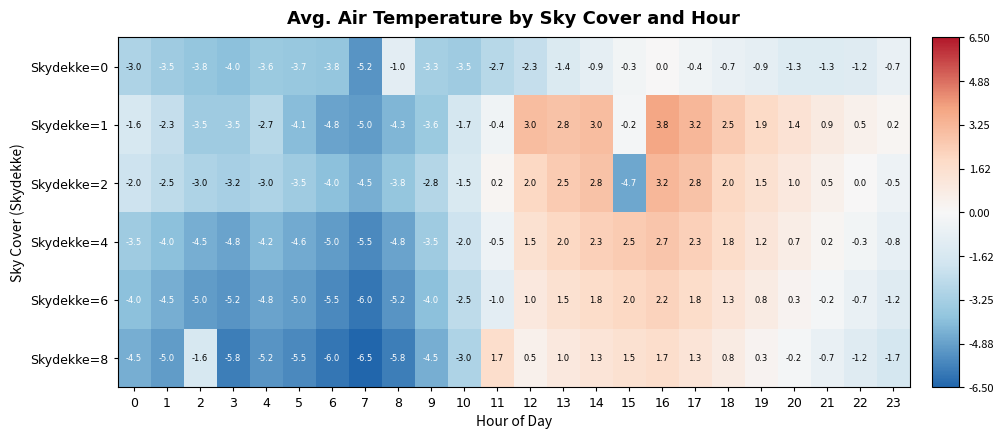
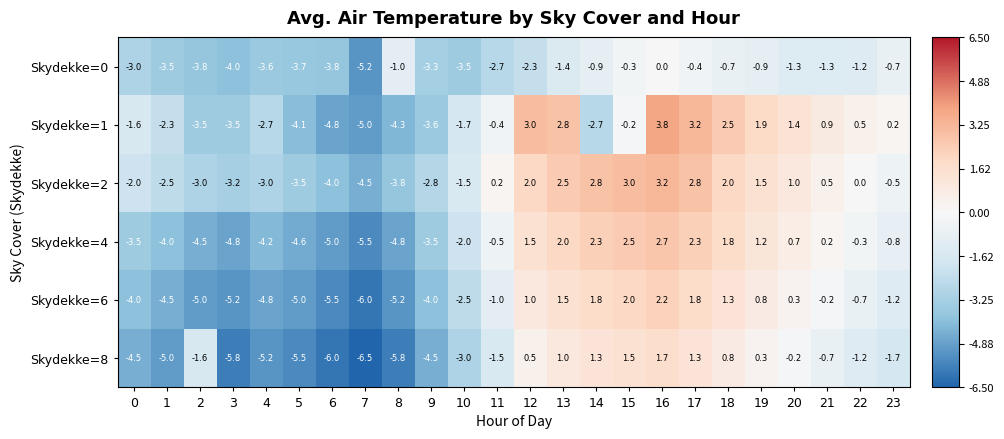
Skydekke=1, 14: 3.0 -> -2.7
Skydekke=2, 15: -4.7 -> 3.0
Skydekke=8, 11: 1.7 -> -1.5
